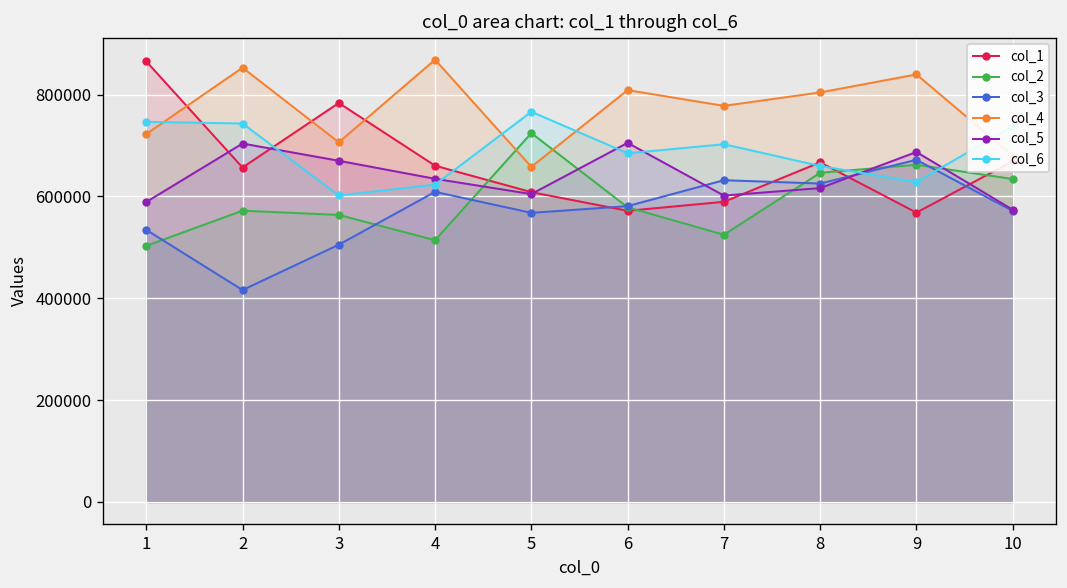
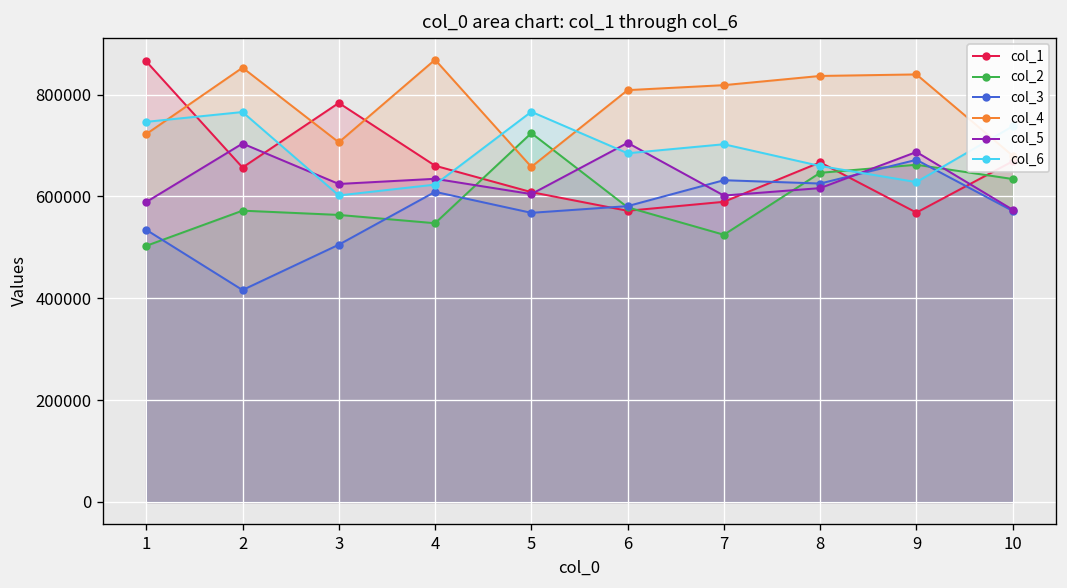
col_6, 2: 740000 -> 770000
col_5, 3: 670000 -> 620000
col_2, 4: 510000 -> 550000
col_4, 7: 780000 -> 820000
col_4, 8: 800000 -> 840000
